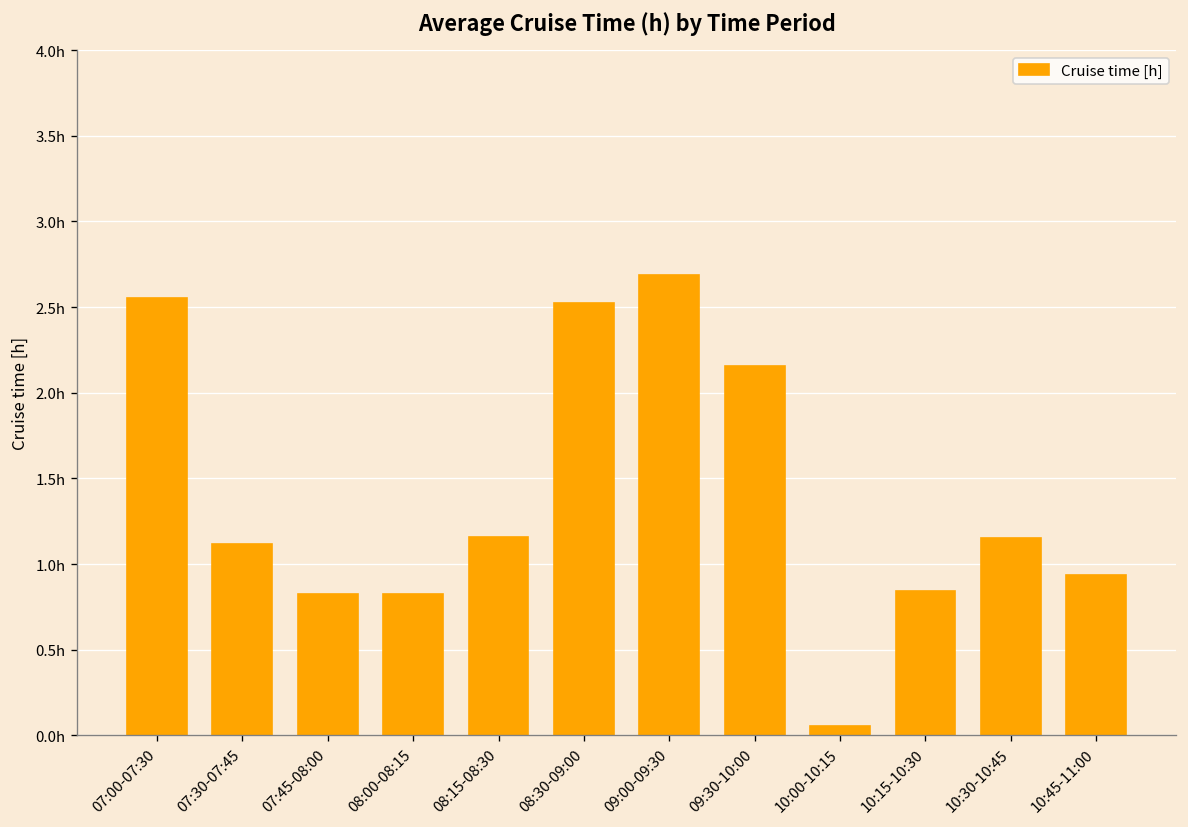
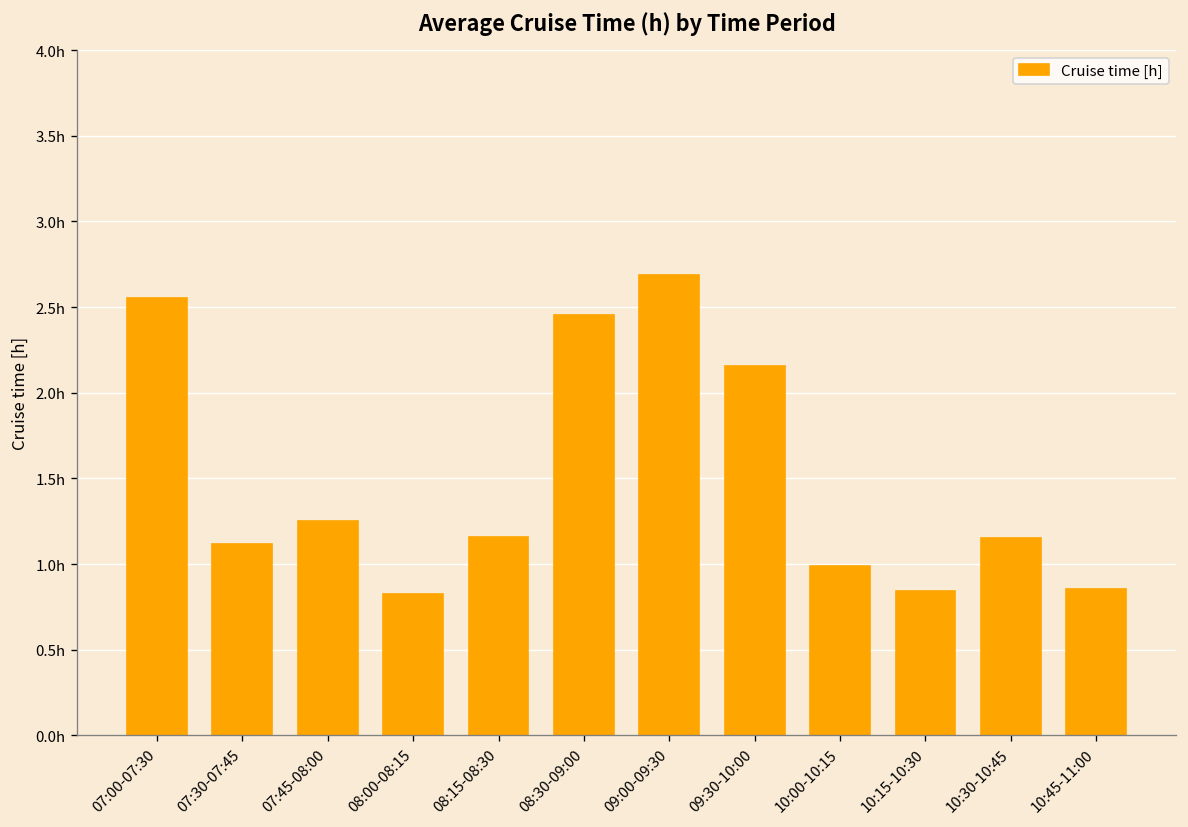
07:45-08:00: 0.82h -> 1.25h
08:30-09:00: 2.53h -> 2.45h
10:00-10:15: 0.06h -> 0.99h
10:45-11:00: 0.94h -> 0.86h
